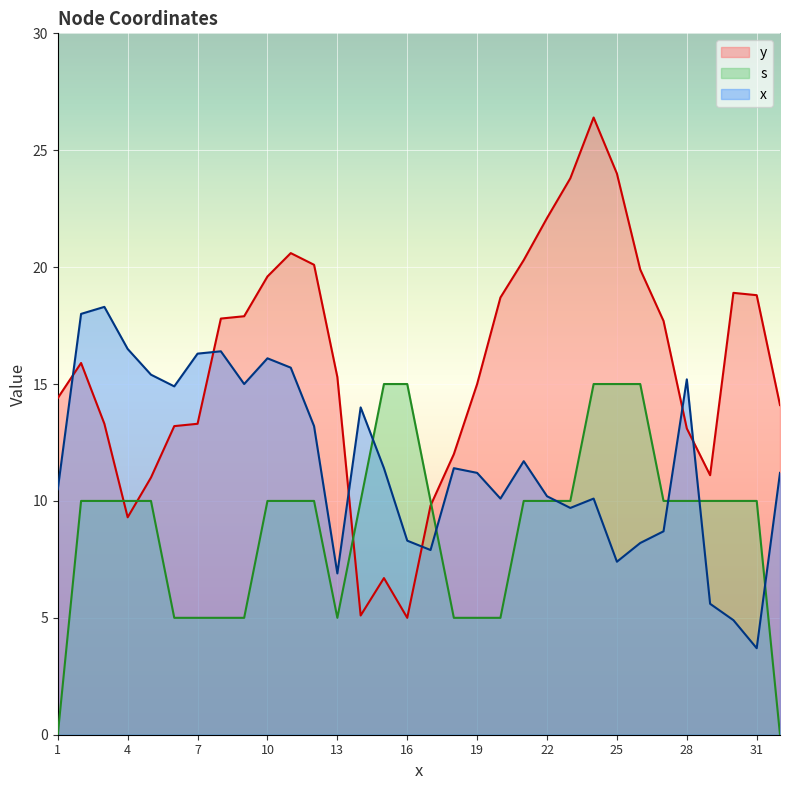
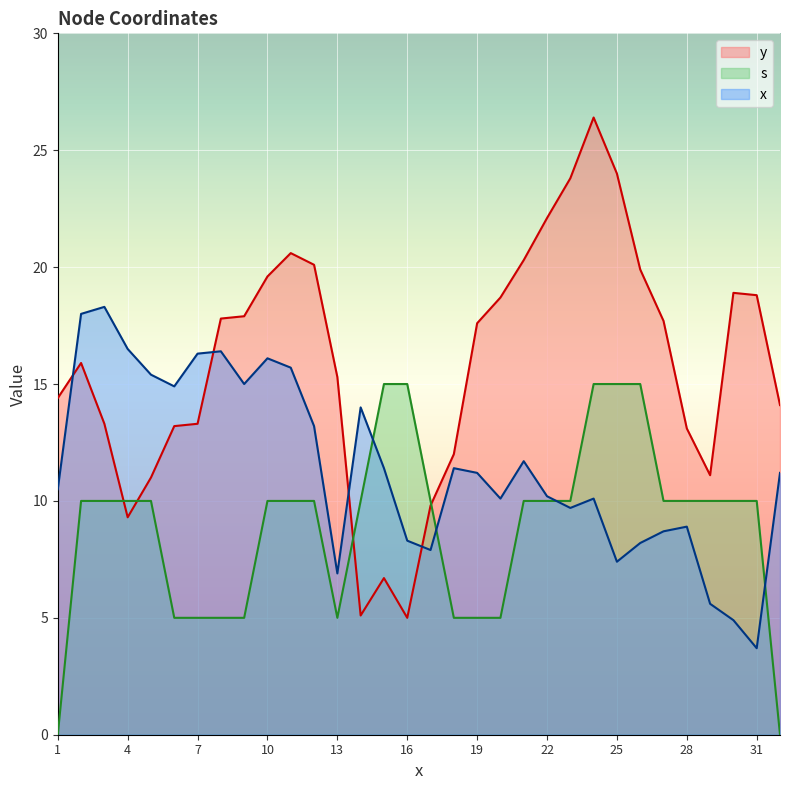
y, 19: 15.0 -> 17.6
x, 28: 15.2 -> 8.9
